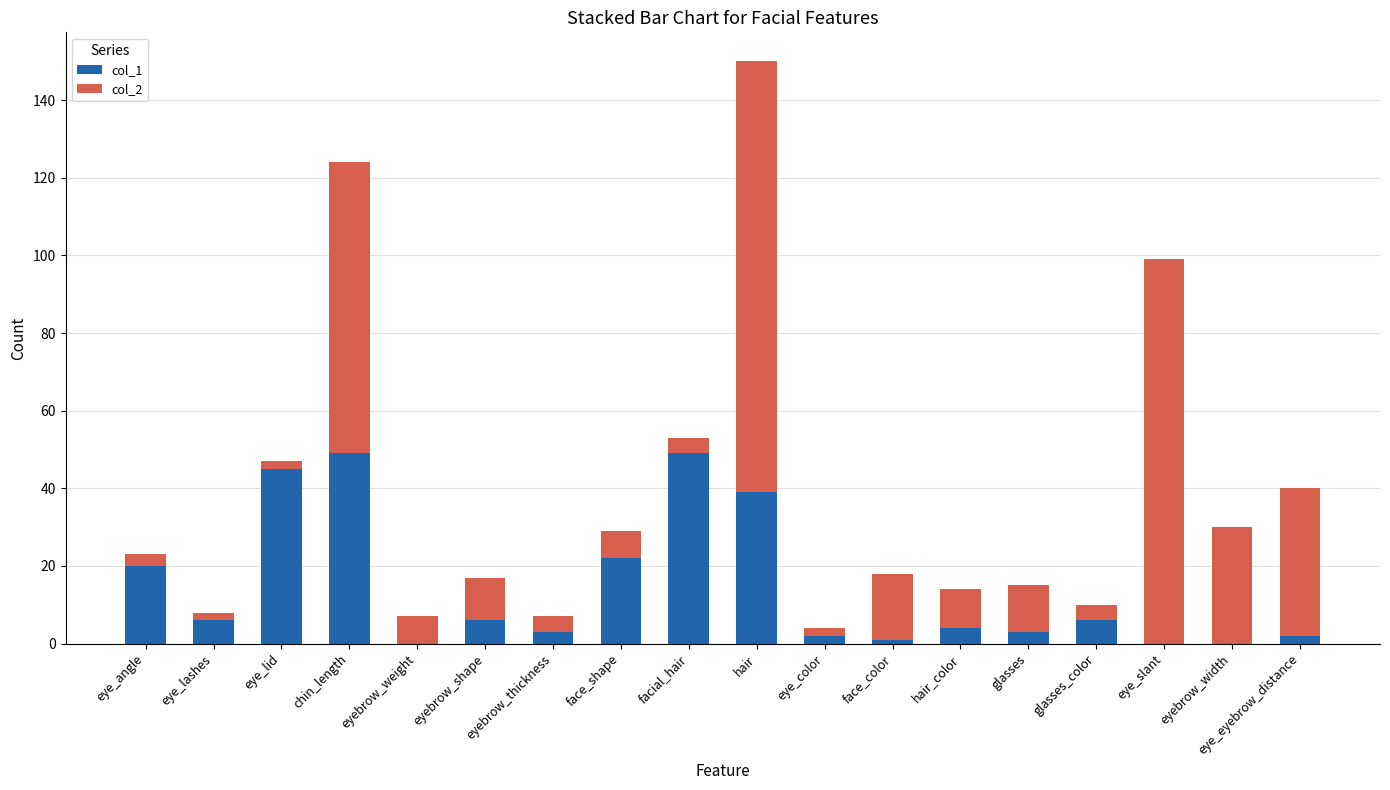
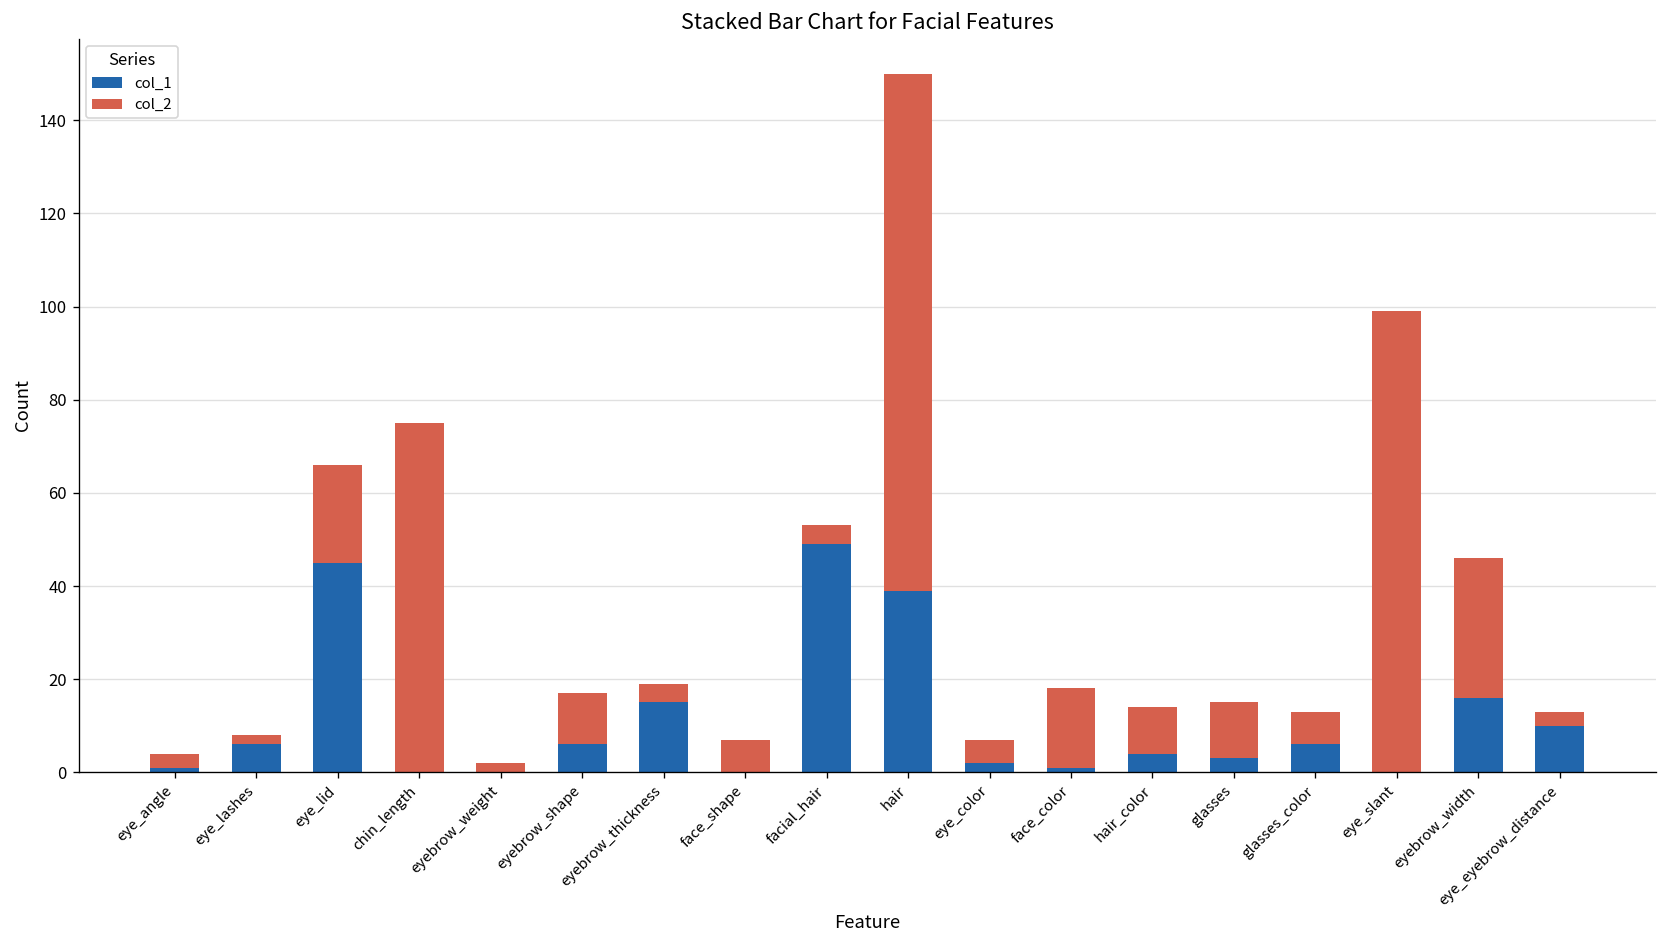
col_1, eye_angle: 20 -> 1
col_2, eye_lid: 2 -> 21
col_1, chin_length: 49 -> 0
col_2, eyebrow_weight: 7 -> 2
col_1, eyebrow_thickness: 3 -> 15
col_1, face_shape: 22 -> 0
col_2, eye_color: 2 -> 5
col_2, glasses_color: 4 -> 7
col_1, eyebrow_width: 0 -> 16
col_1, eye_eyebrow_distance: 2 -> 10
col_2, eye_eyebrow_distance: 38 -> 3
